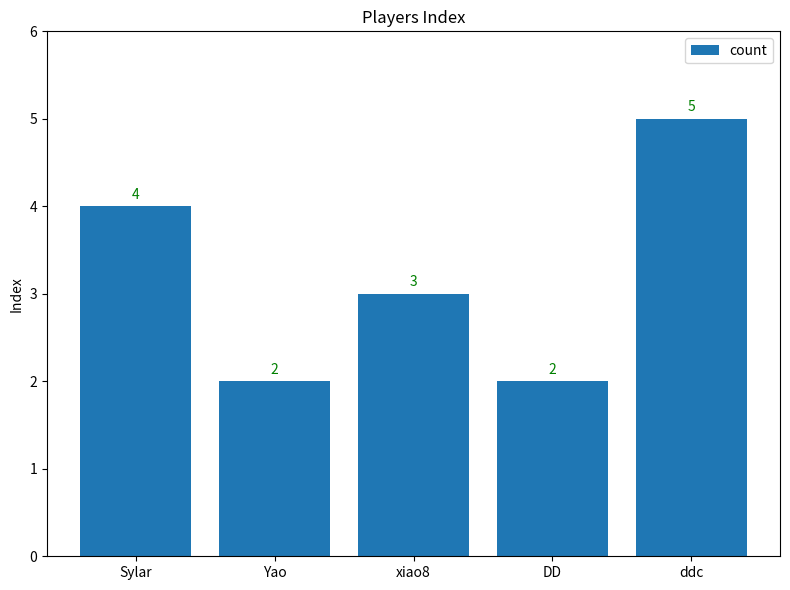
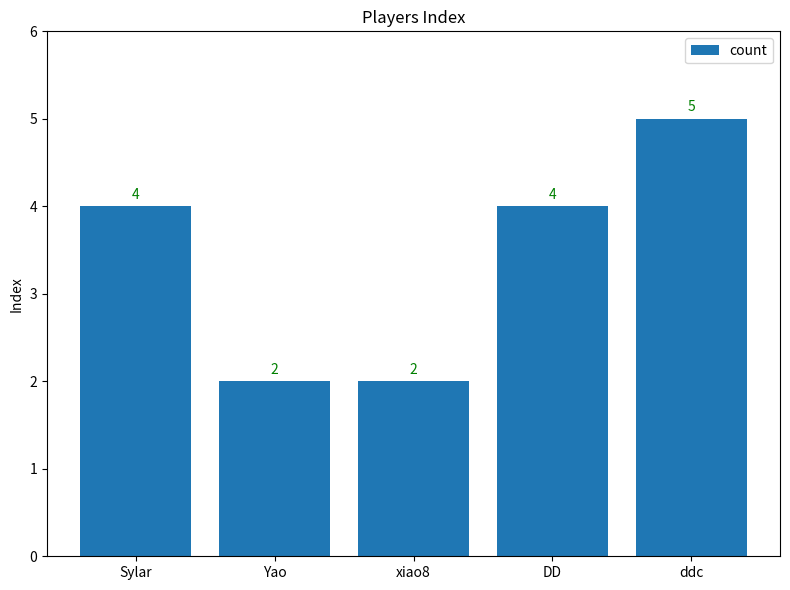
xiao8: 3 -> 2
DD: 2 -> 4
